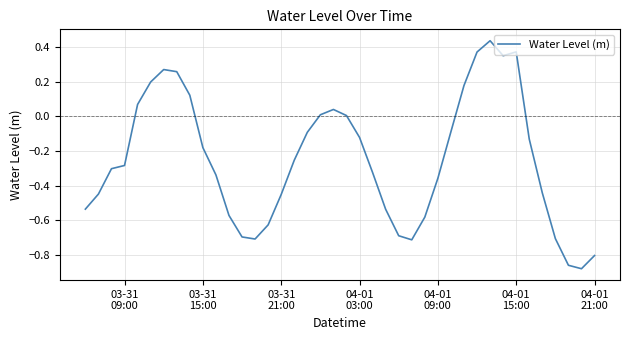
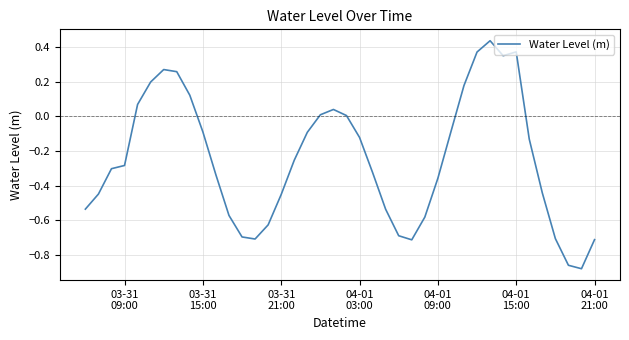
03-31 15:00: -0.18 -> -0.09
04-01 21:00: -0.81 -> -0.71
